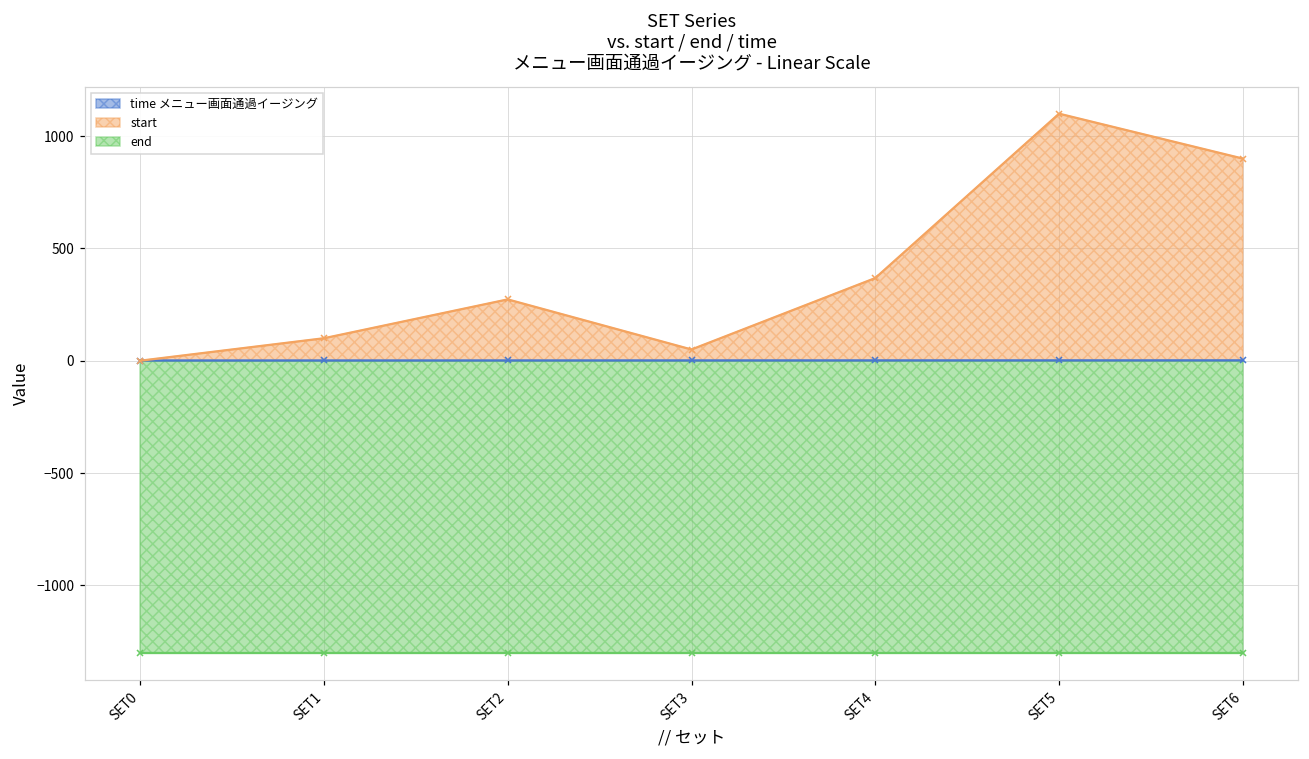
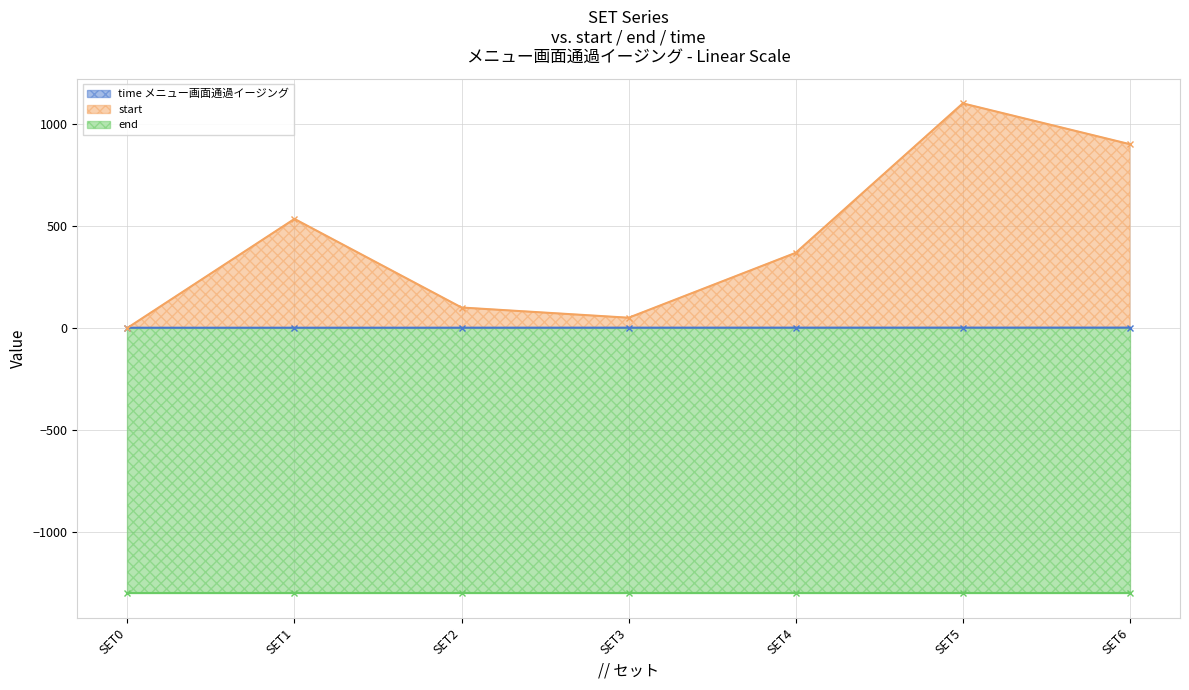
start, SET1: 100 -> 530
start, SET2: 270 -> 100
